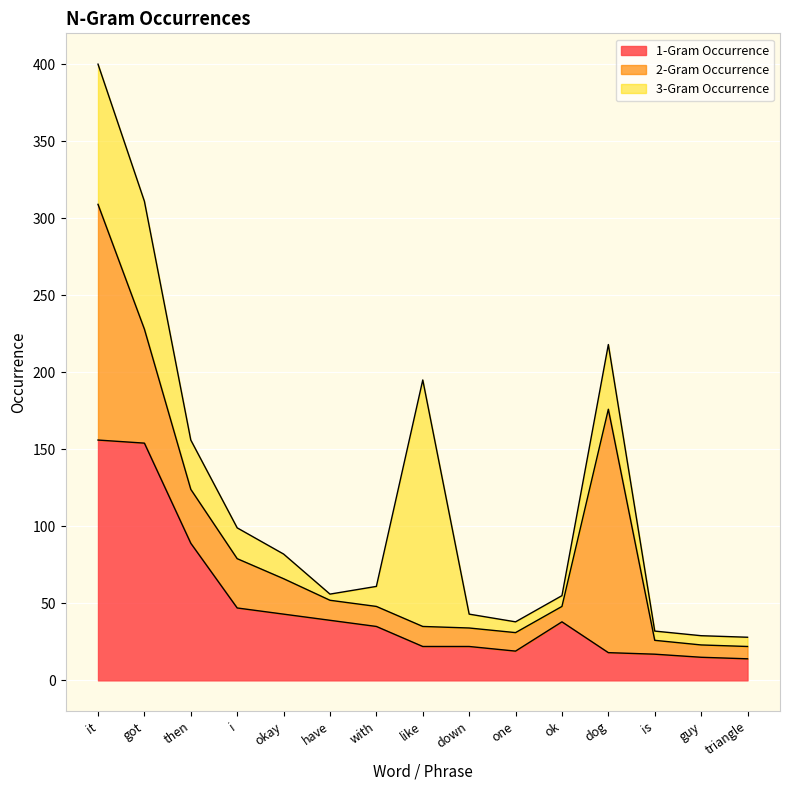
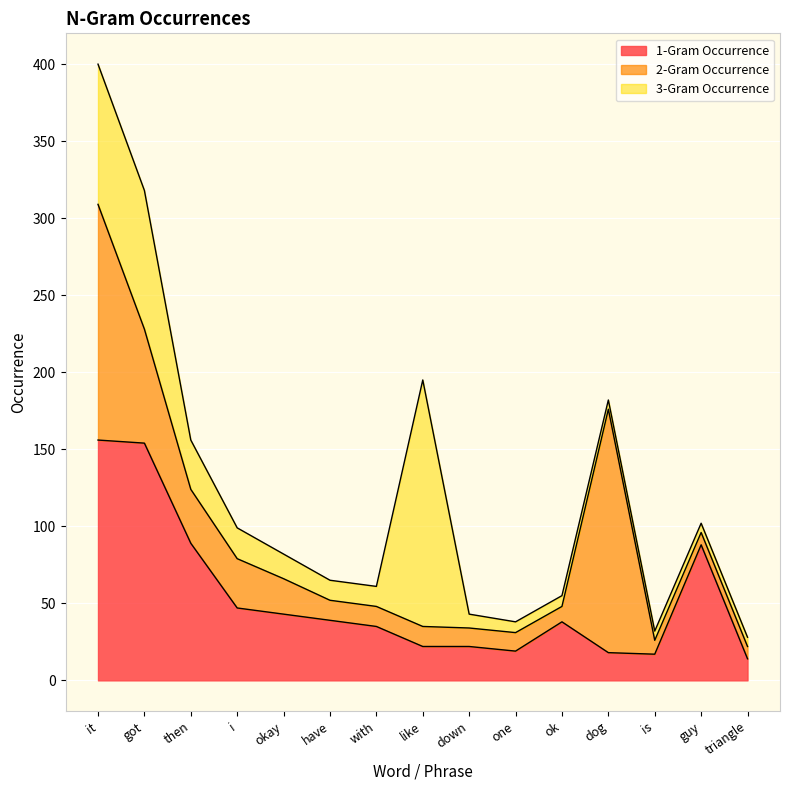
3-Gram Occurrence, got: 83 -> 90
3-Gram Occurrence, have: 4 -> 13
3-Gram Occurrence, dog: 42 -> 6
1-Gram Occurrence, guy: 15 -> 88
